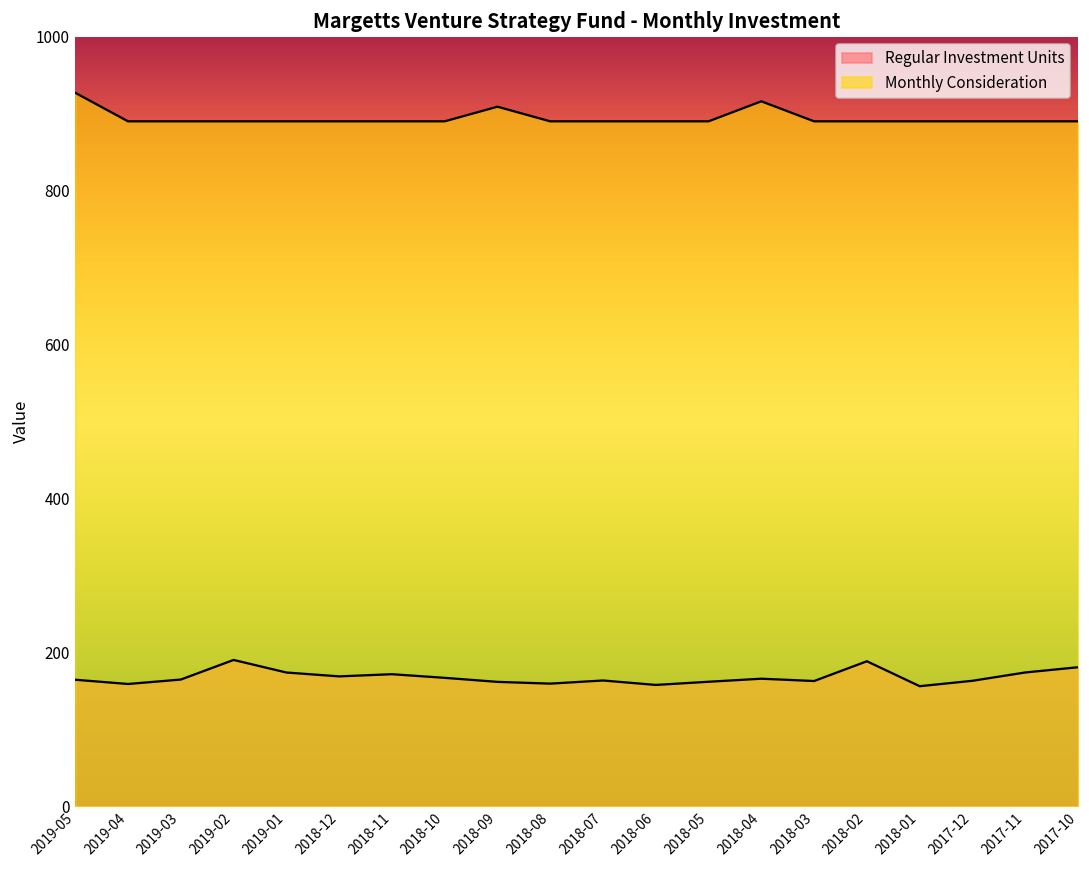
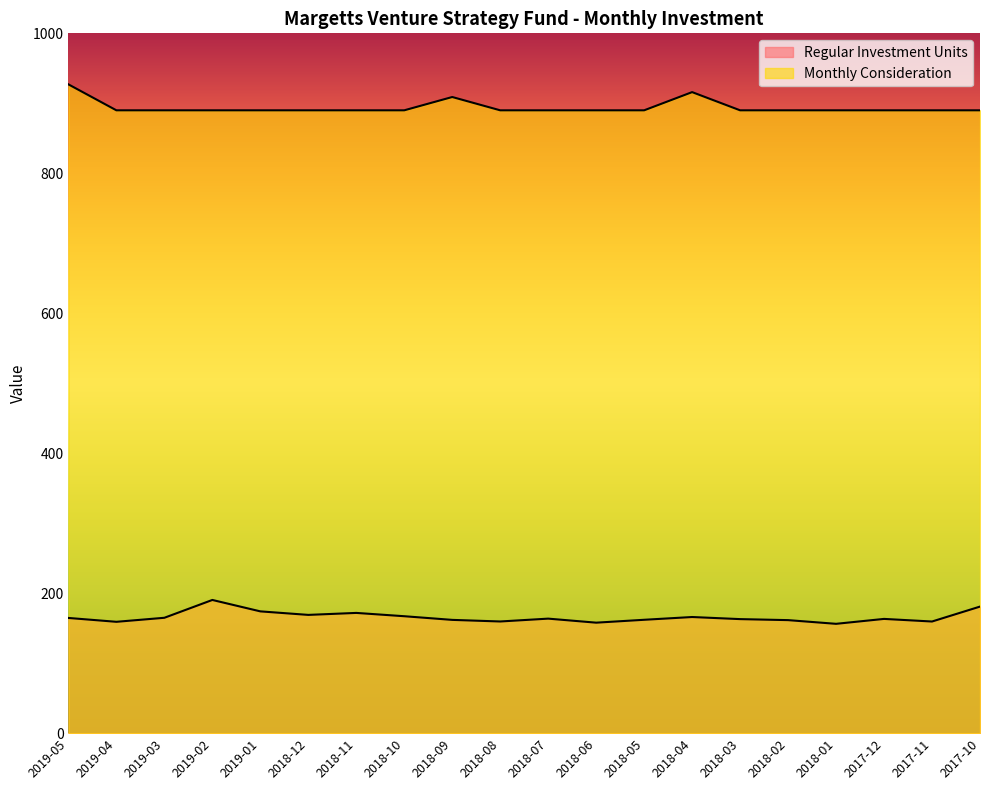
Regular Investment Units, 2018-02: 190 -> 160
Regular Investment Units, 2017-11: 170 -> 160
